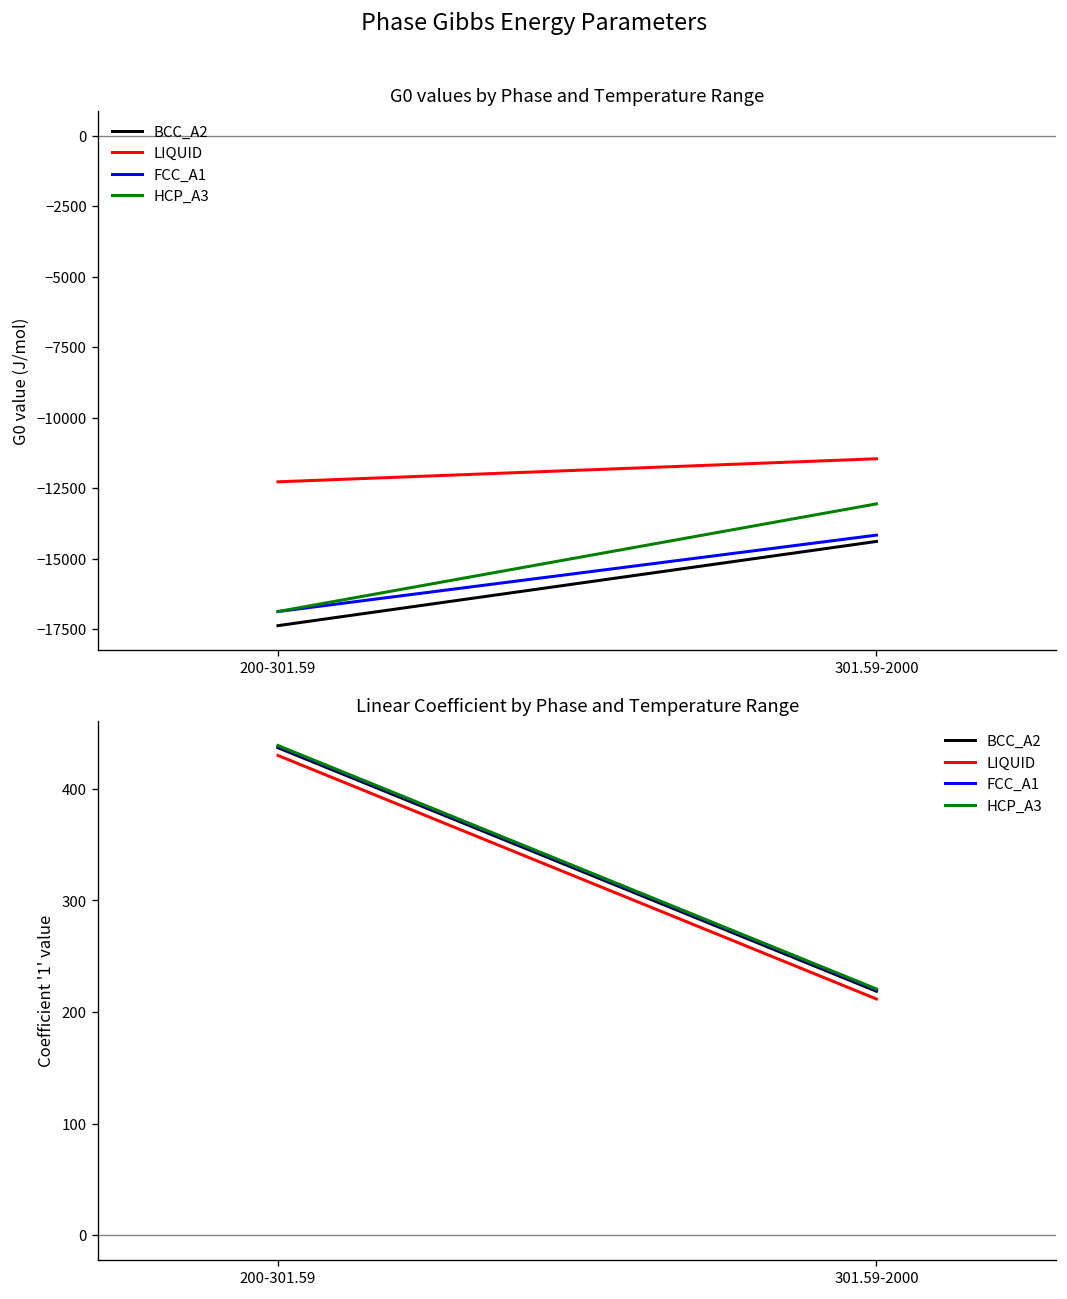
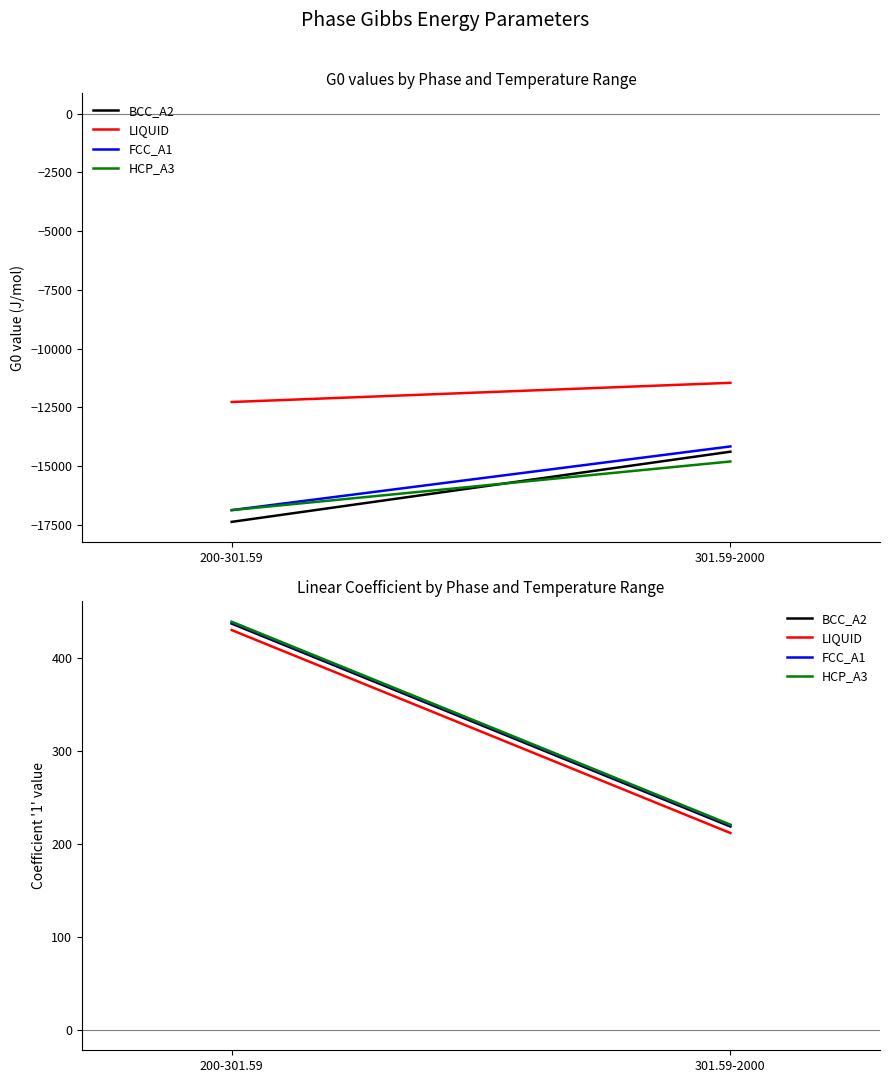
G0 values by Phase and Temperature Range, HCP_A3, 301.59-2000: -13100 -> -14800
